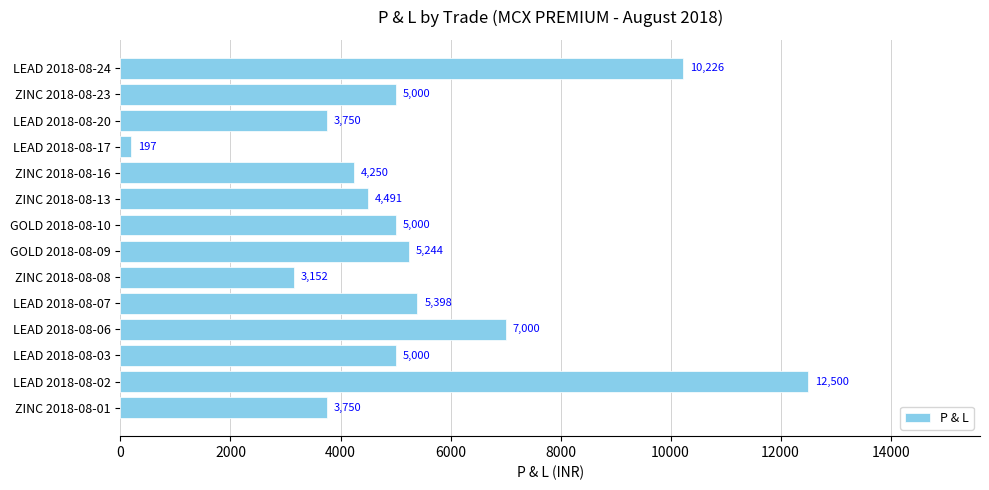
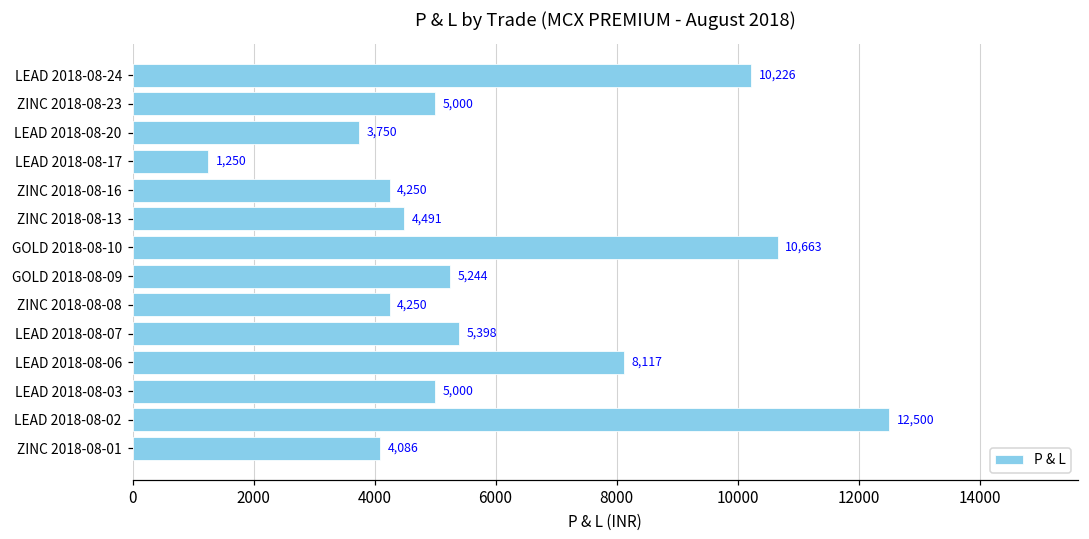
LEAD 2018-08-17: 197 -> 1,250
GOLD 2018-08-10: 5,000 -> 10,663
ZINC 2018-08-08: 3,152 -> 4,250
LEAD 2018-08-06: 7,000 -> 8,117
ZINC 2018-08-01: 3,750 -> 4,086
